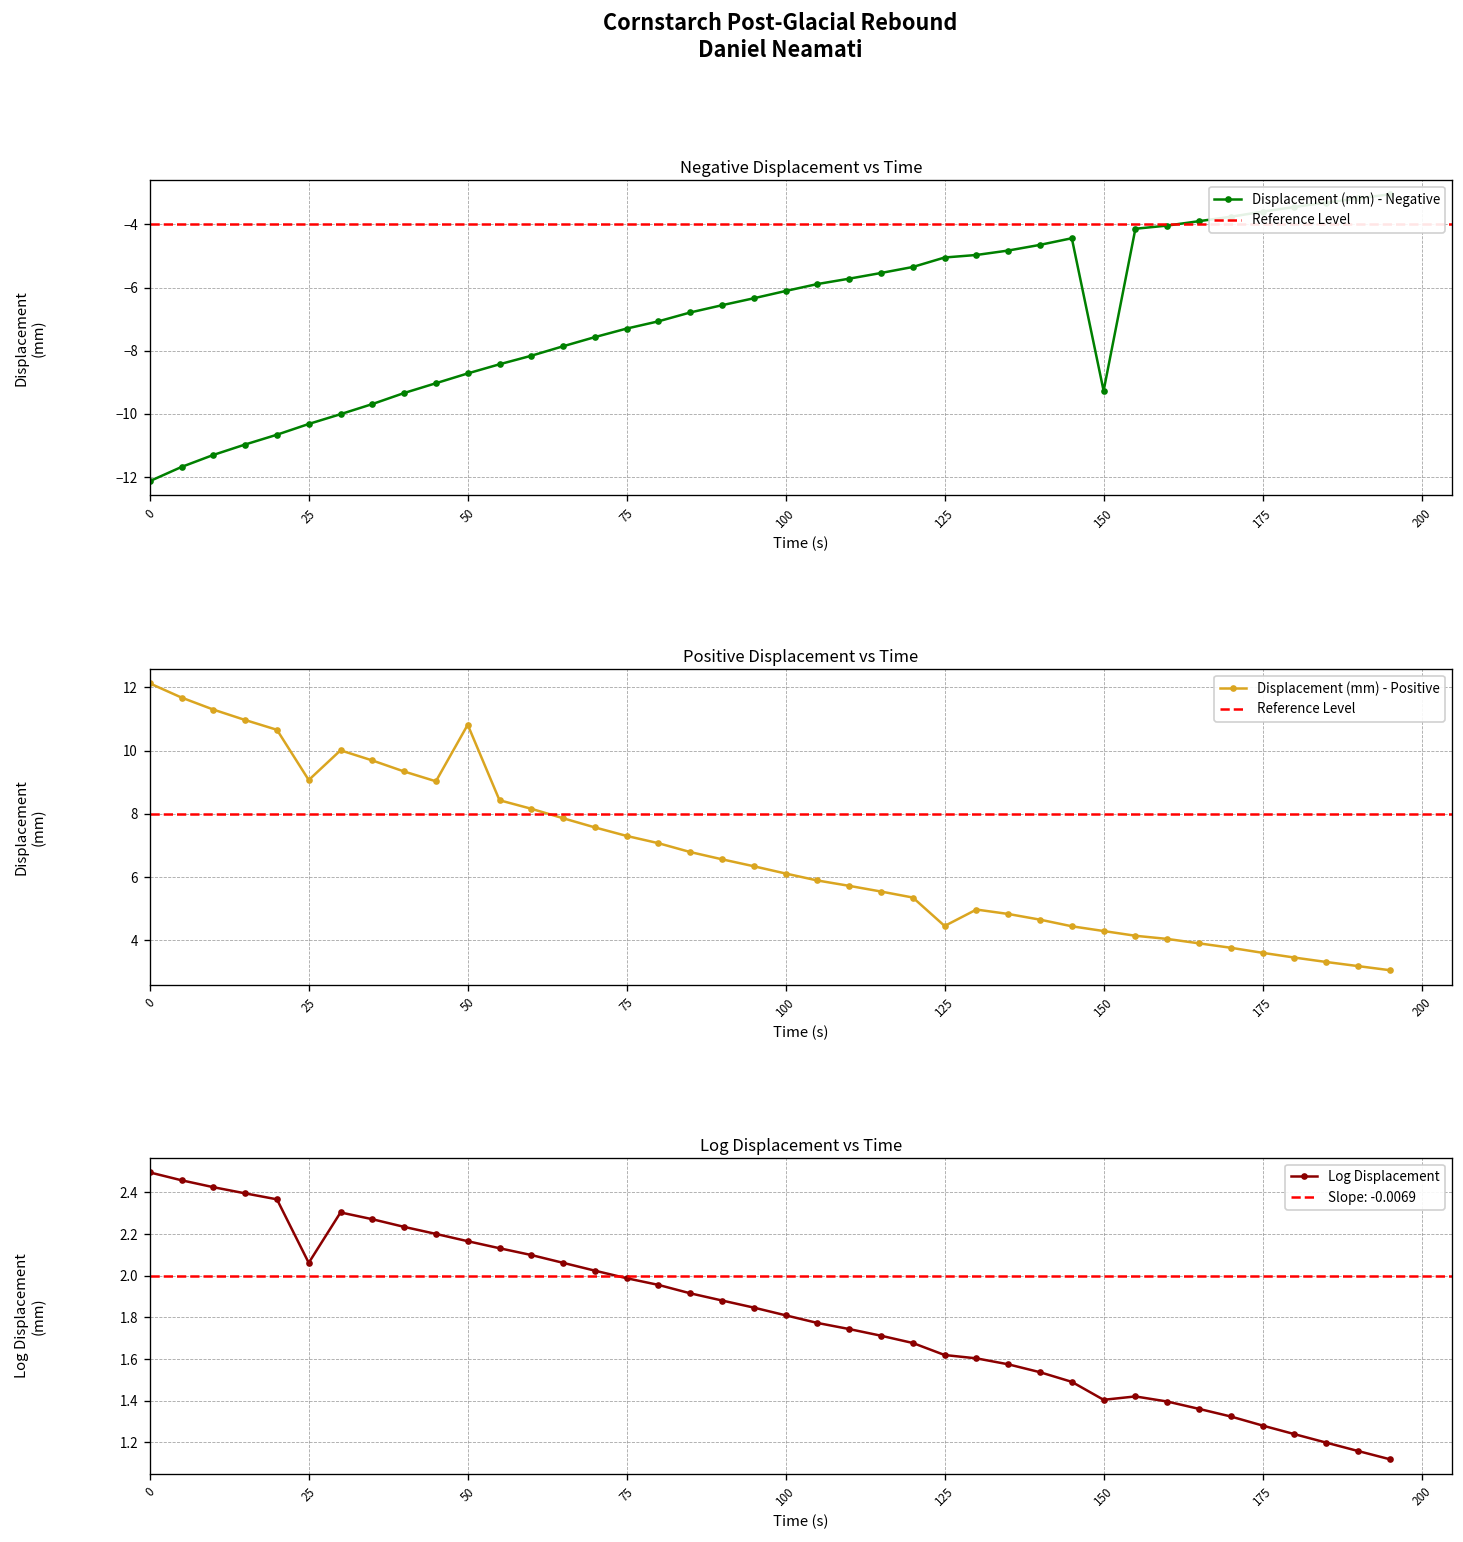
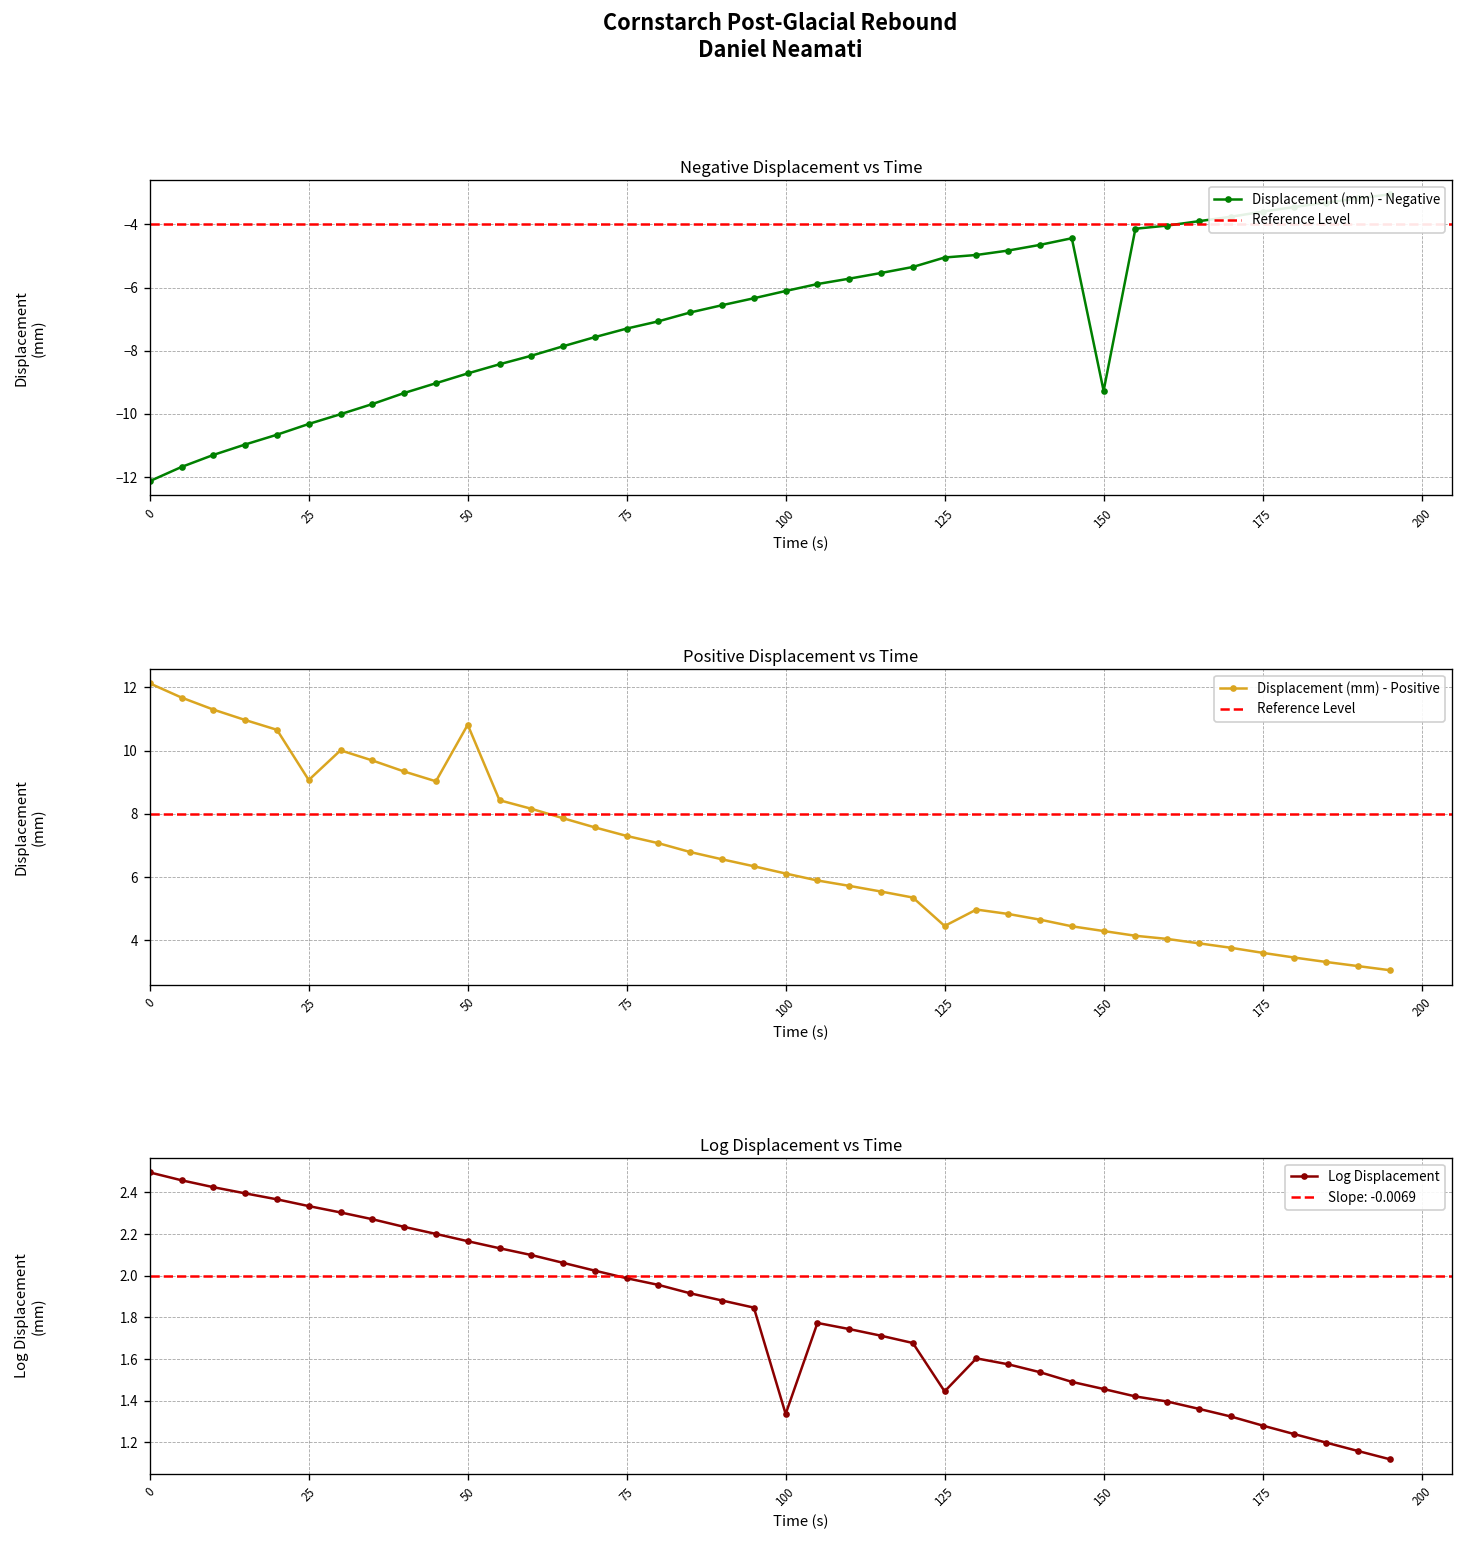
Log Displacement vs Time, 25: 2.06 -> 2.33
Log Displacement vs Time, 100: 1.81 -> 1.34
Log Displacement vs Time, 125: 1.62 -> 1.44
Log Displacement vs Time, 150: 1.40 -> 1.46
